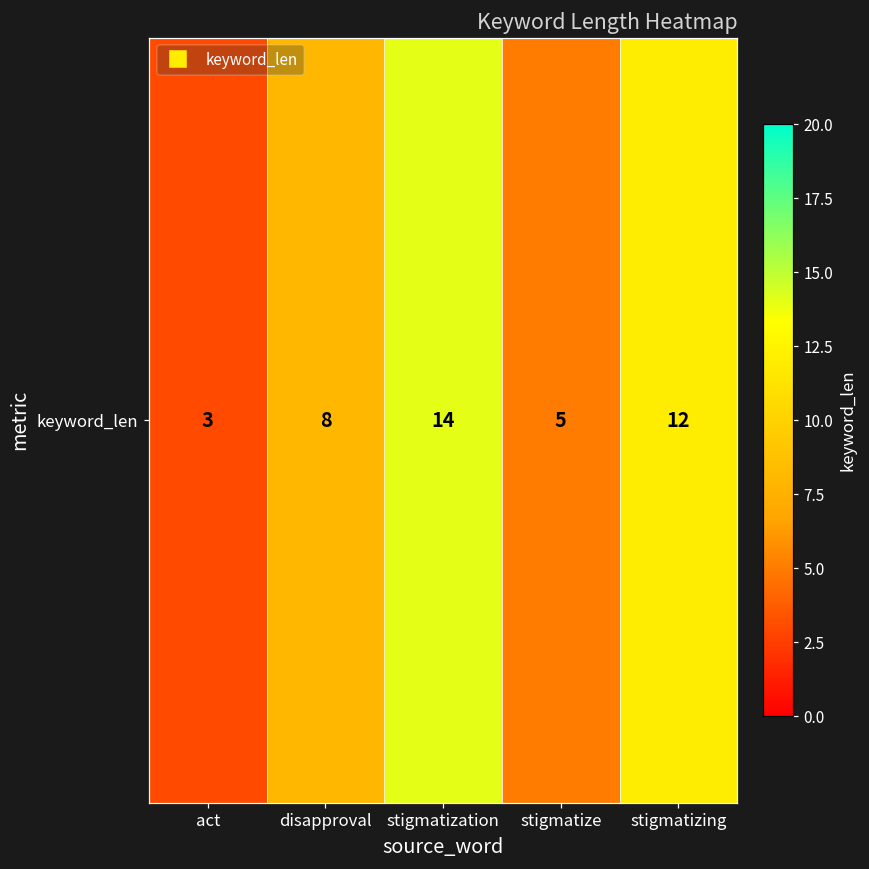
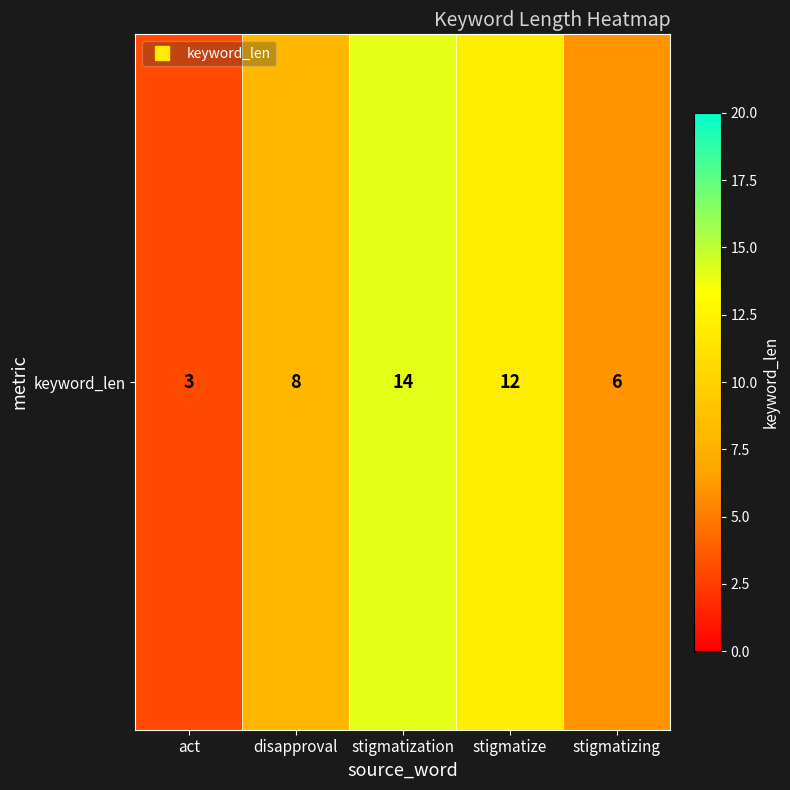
keyword_len, stigmatize: 5 -> 12
keyword_len, stigmatizing: 12 -> 6
